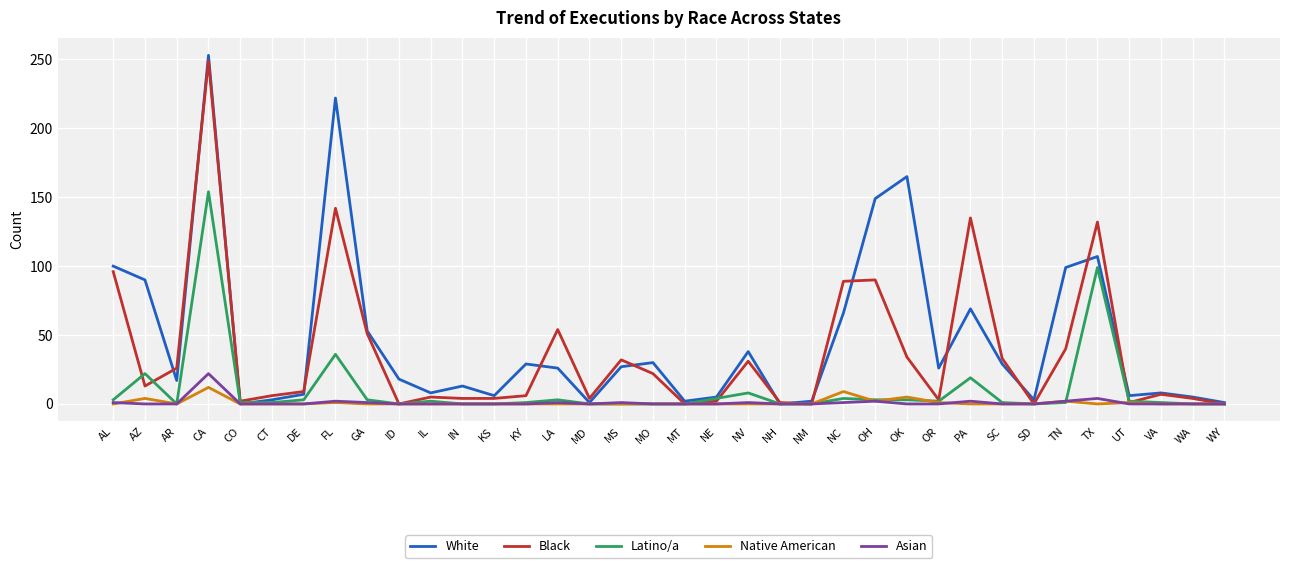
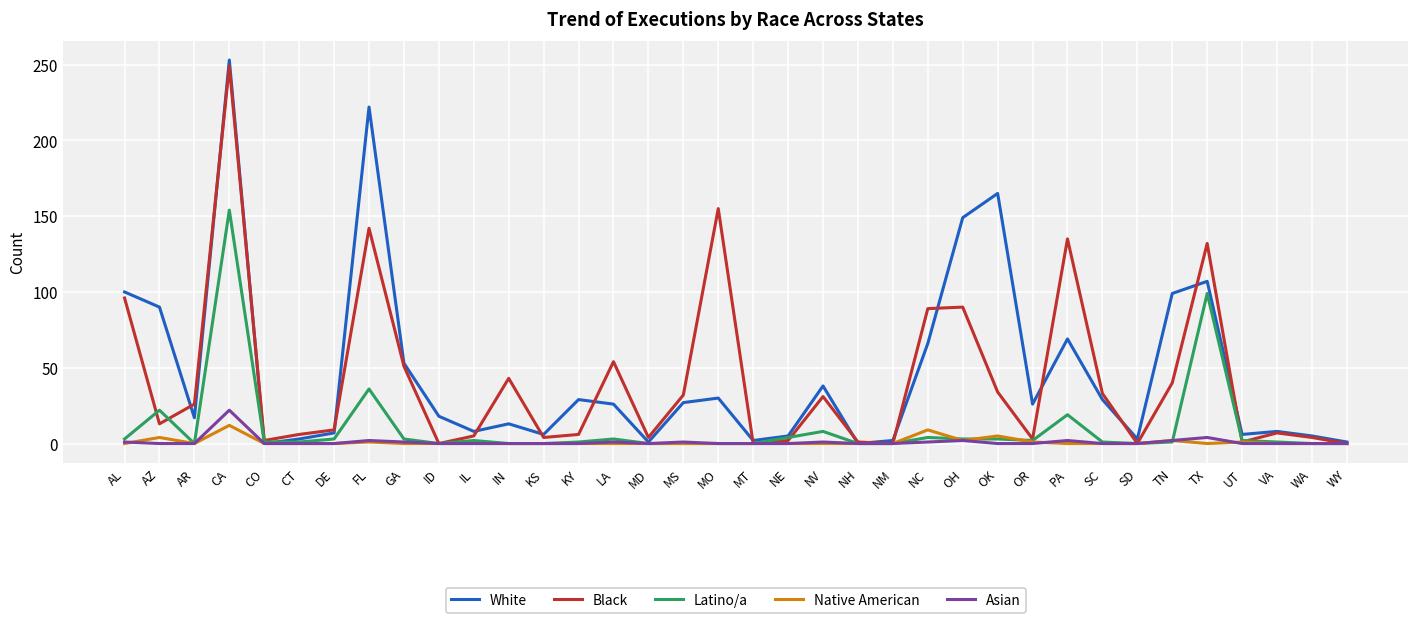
Black, IN: 4 -> 43
Black, MO: 22 -> 155
